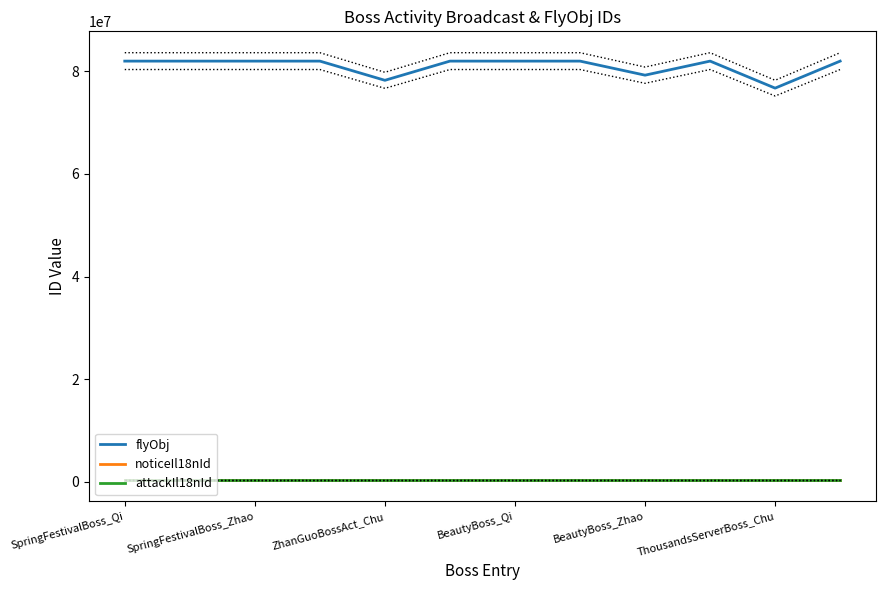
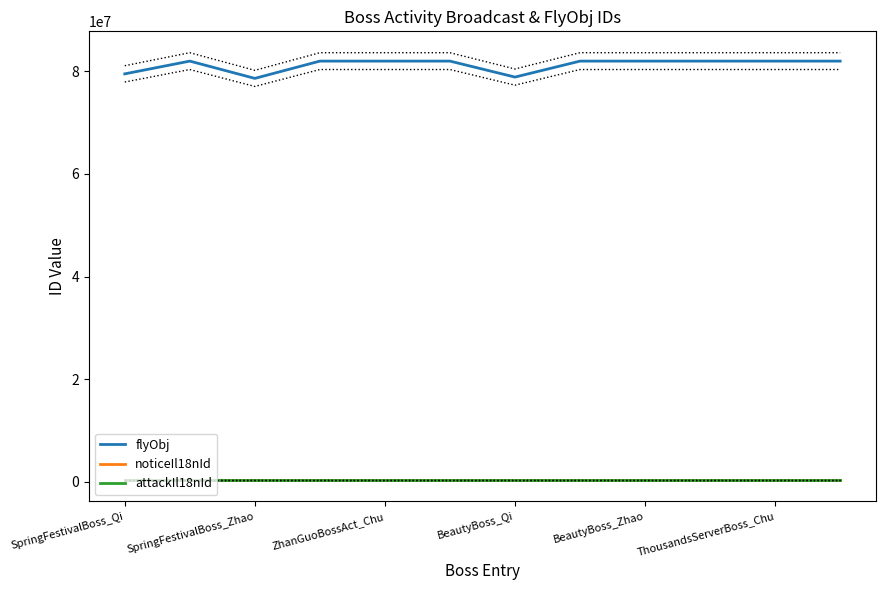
flyObj, SpringFestivalBoss_Qi: 82000000 -> 80000000
flyObj, SpringFestivalBoss_Zhao: 82000000 -> 79000000
flyObj, ZhanGuoBossAct_Chu: 78000000 -> 82000000
flyObj, BeautyBoss_Qi: 82000000 -> 79000000
flyObj, BeautyBoss_Zhao: 79000000 -> 82000000
flyObj, ThousandsServerBoss_Chu: 77000000 -> 82000000
